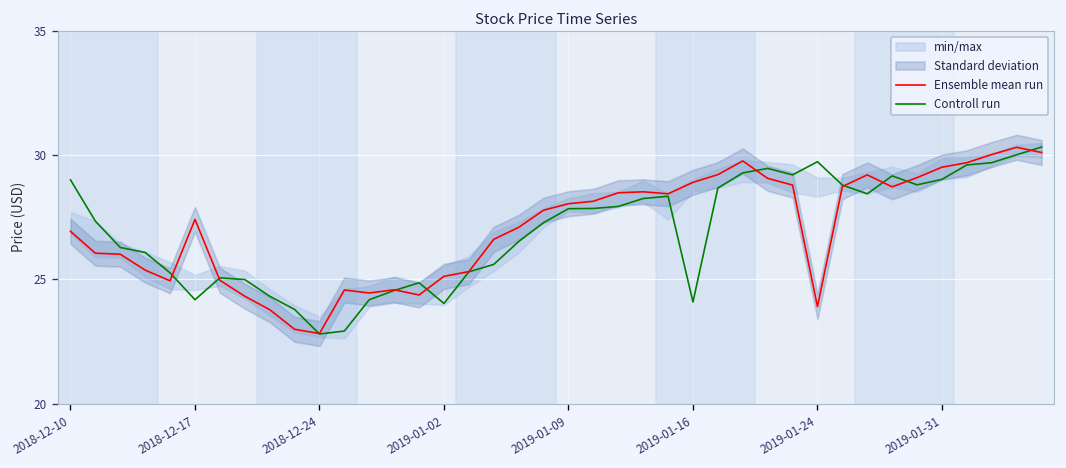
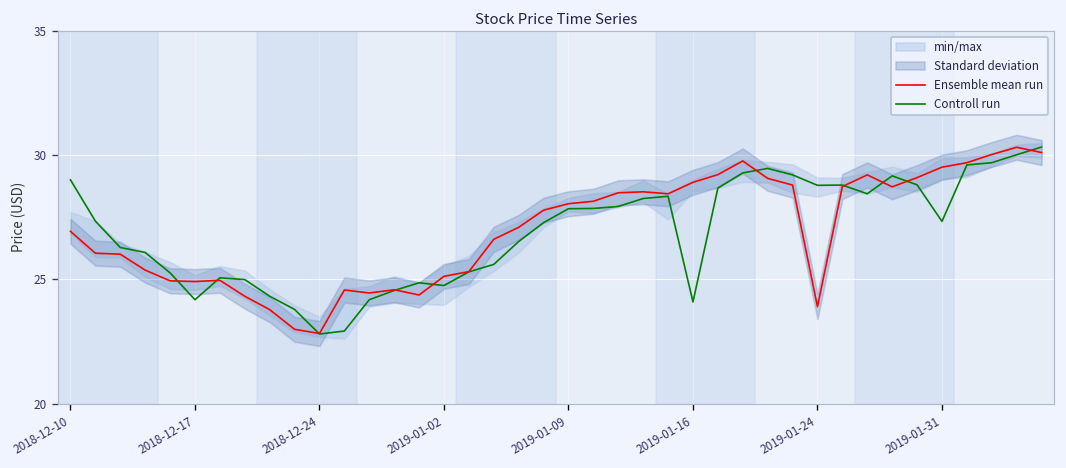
Ensemble mean run, 2018-12-17: 27.4 -> 24.9
Controll run, 2019-01-02: 24.0 -> 24.8
Controll run, 2019-01-24: 29.7 -> 28.8
Controll run, 2019-01-31: 29.0 -> 27.3
